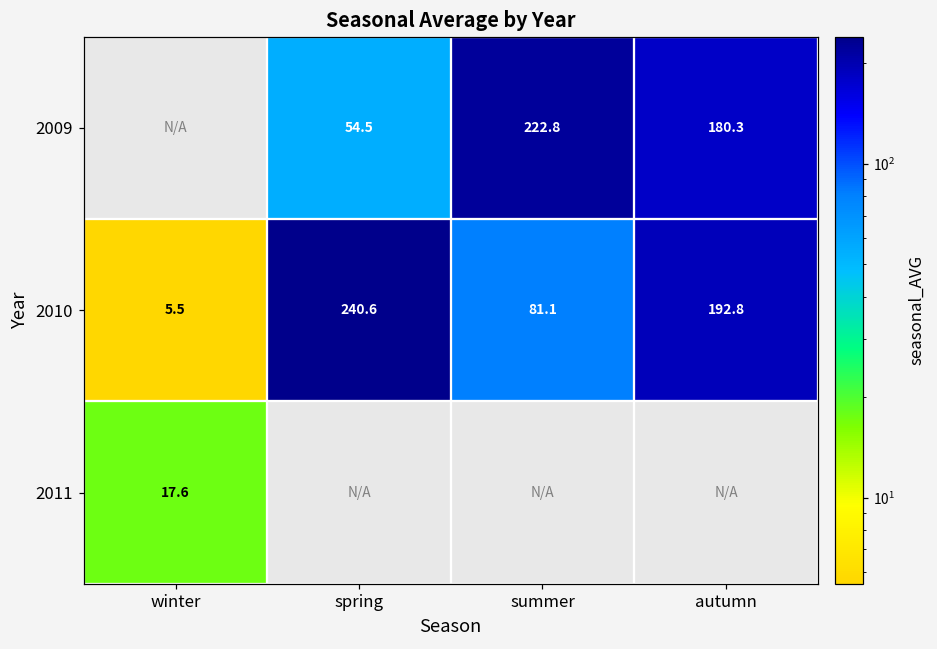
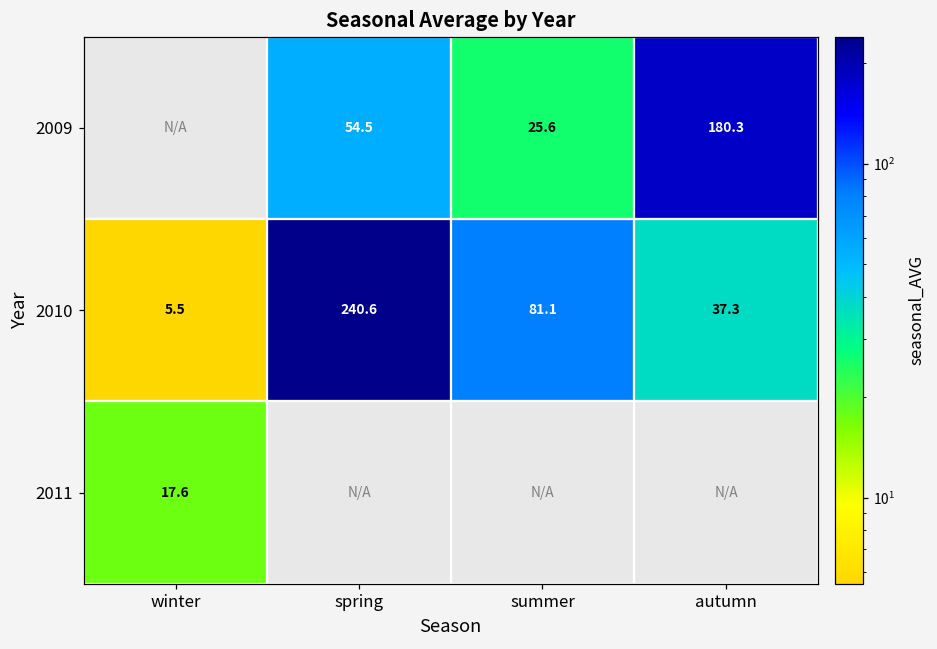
2009, summer: 222.8 -> 25.6
2010, autumn: 192.8 -> 37.3
